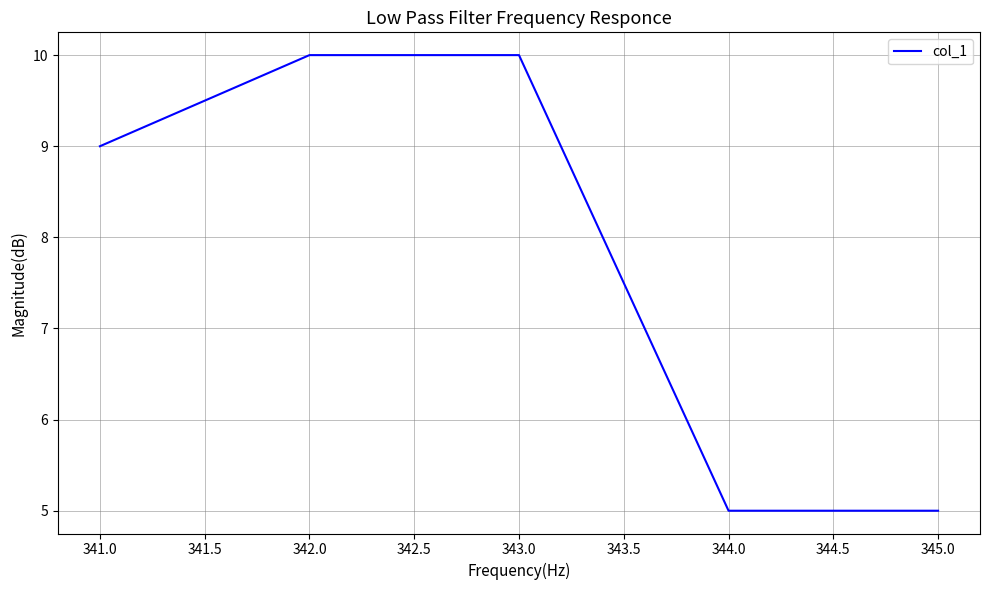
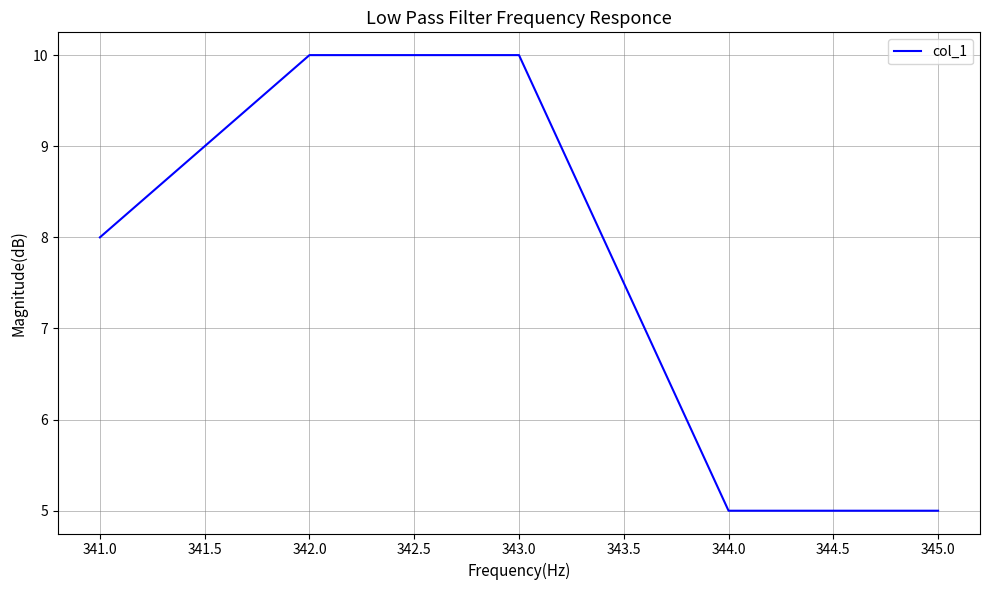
341.0: 9 -> 8
